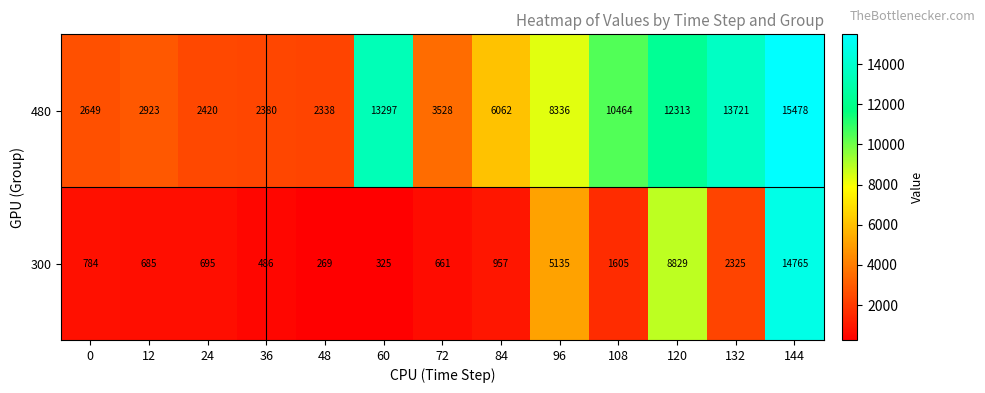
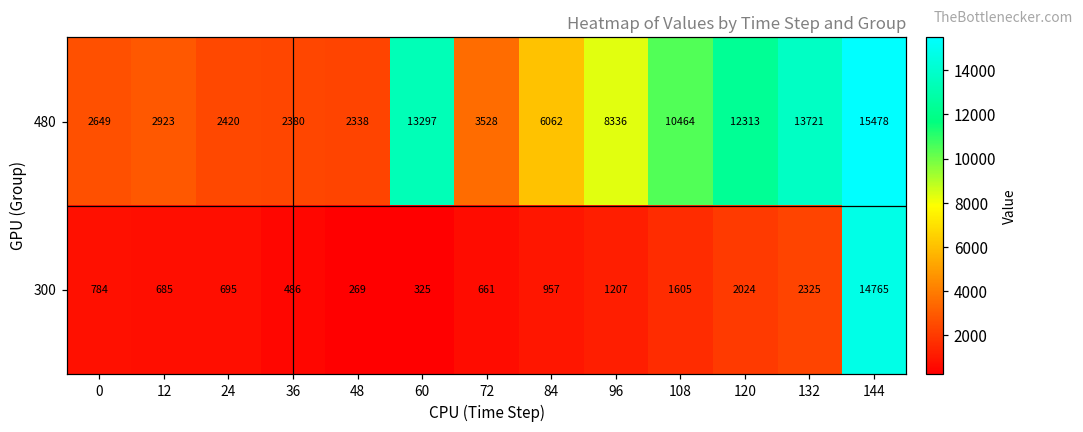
300, 96: 5135 -> 1207
300, 120: 8829 -> 2024
